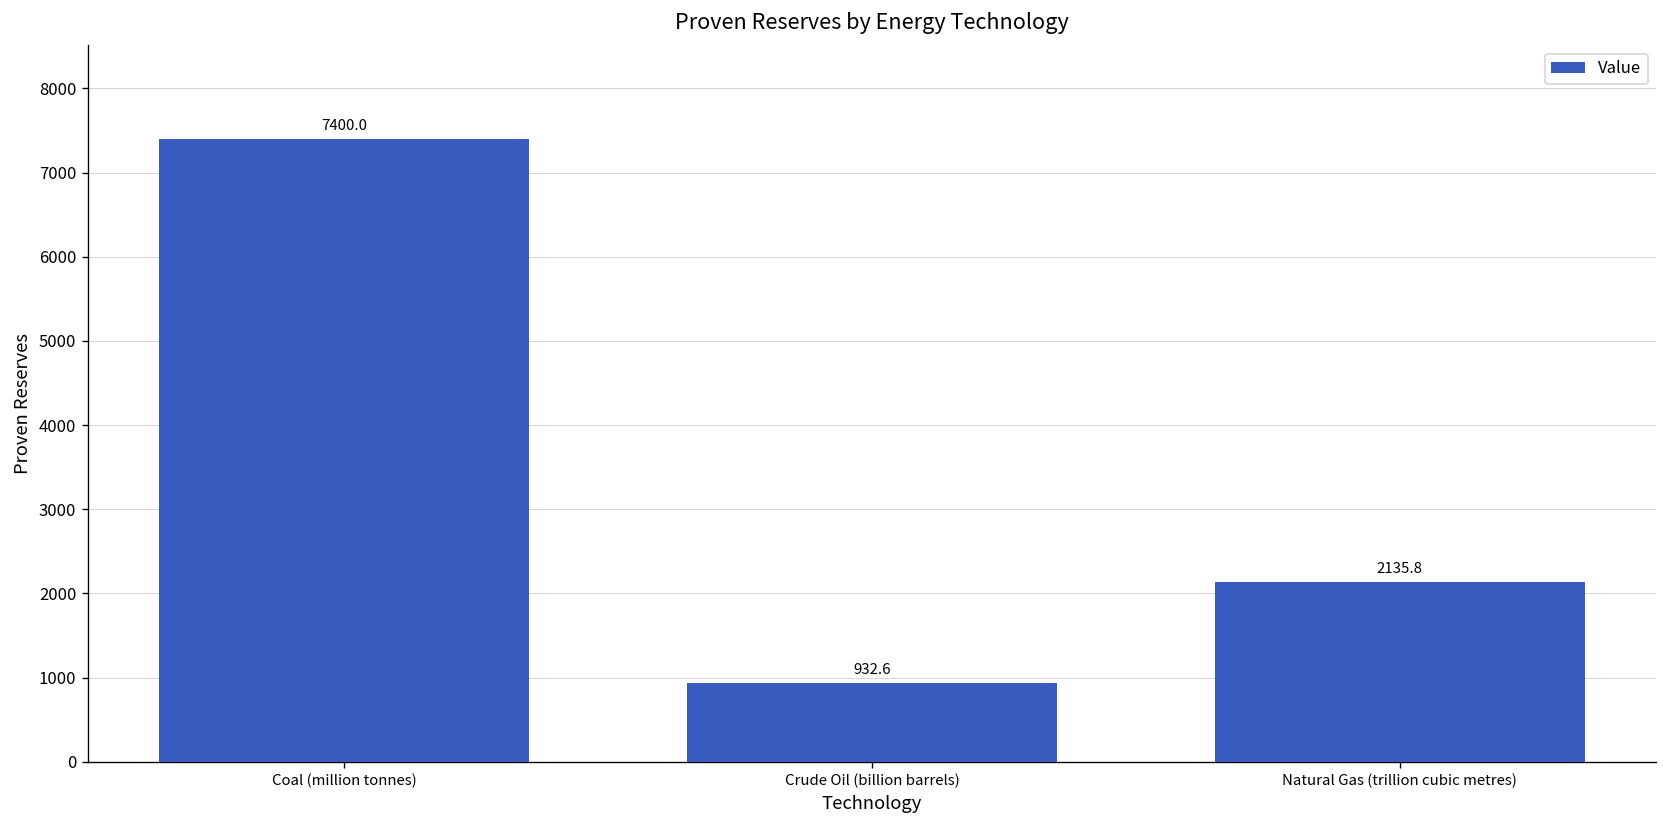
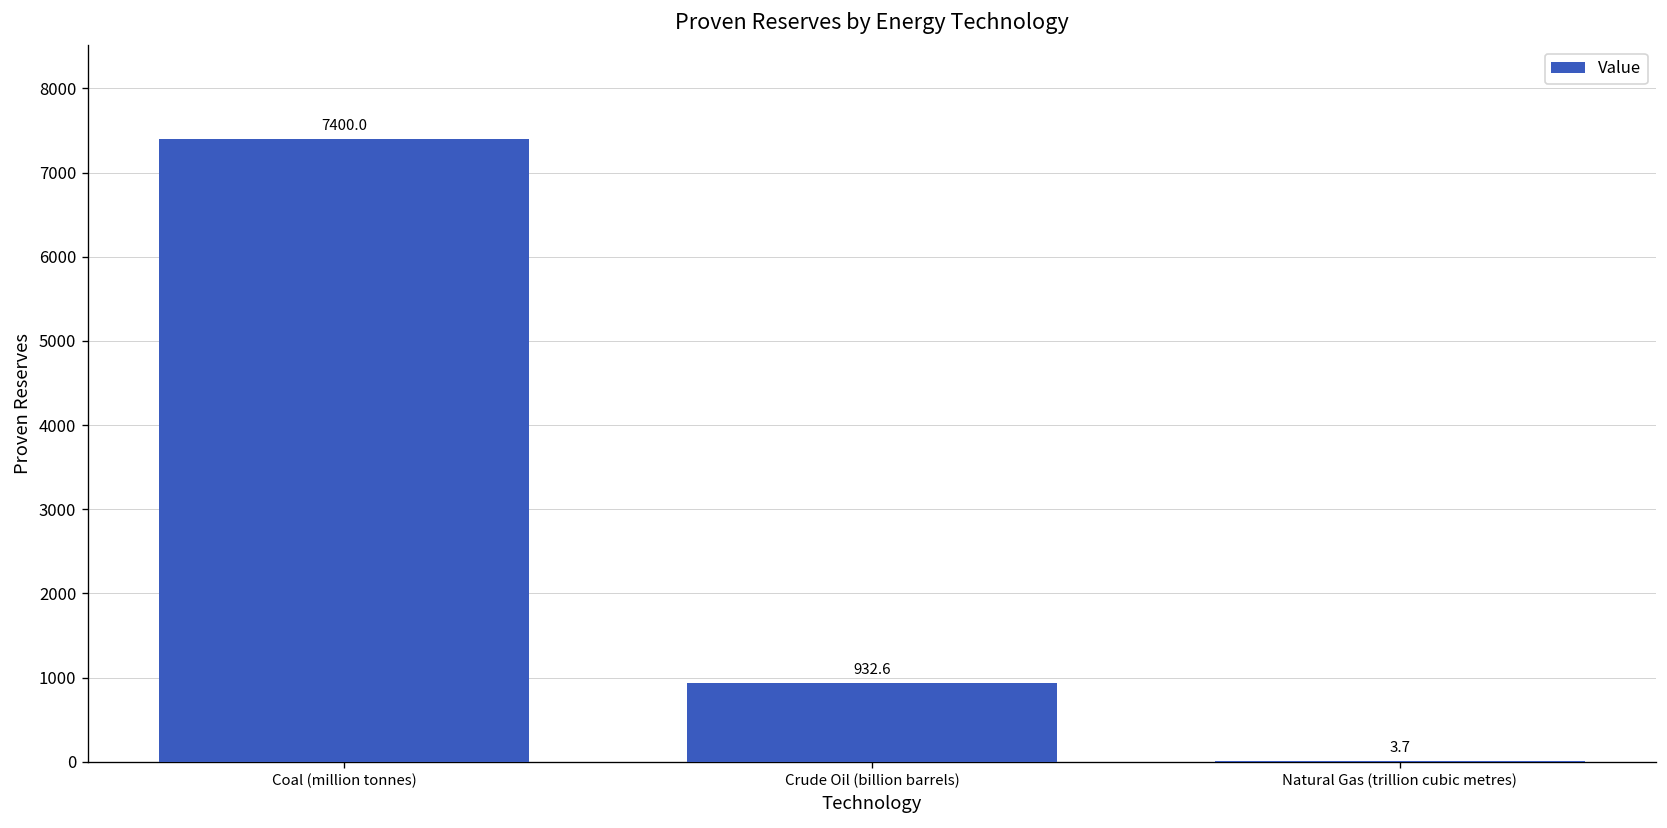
Natural Gas (trillion cubic metres): 2135.8 -> 3.7
